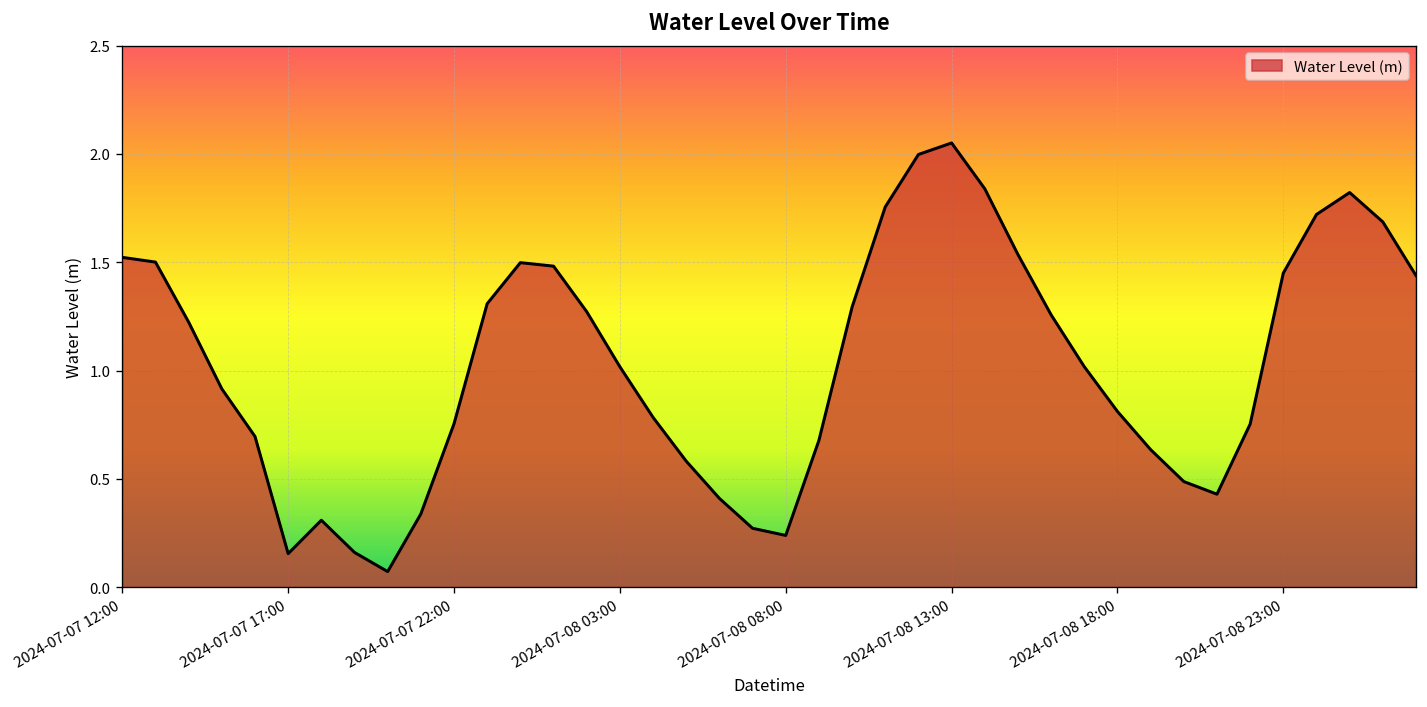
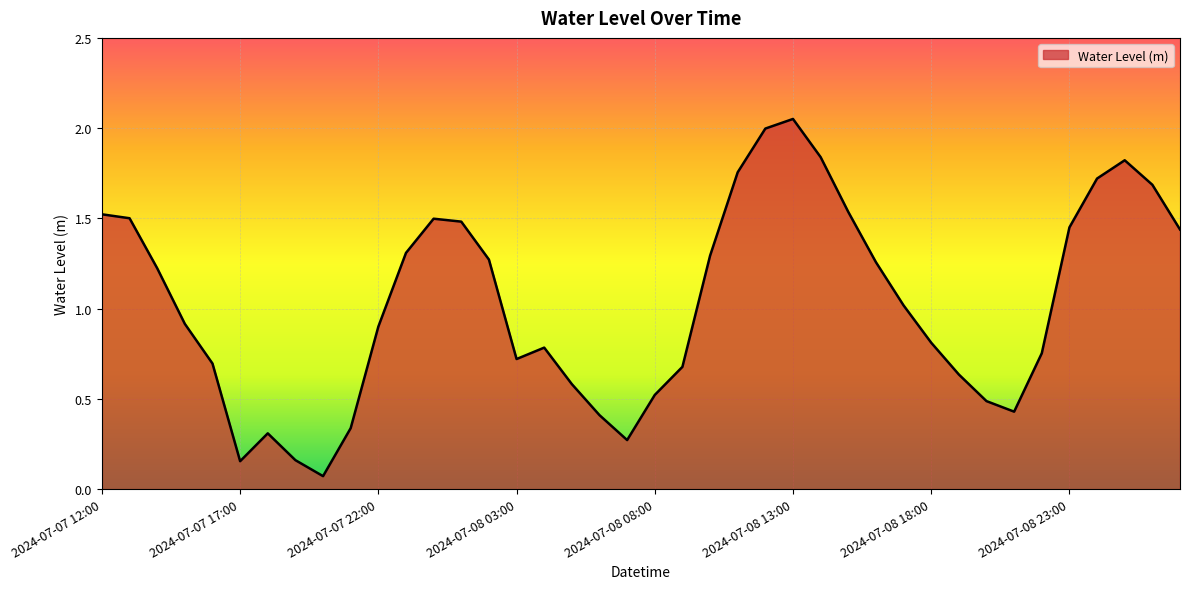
2024-07-07 22:00: 0.75 -> 0.90
2024-07-08 03:00: 1.02 -> 0.72
2024-07-08 08:00: 0.24 -> 0.52
